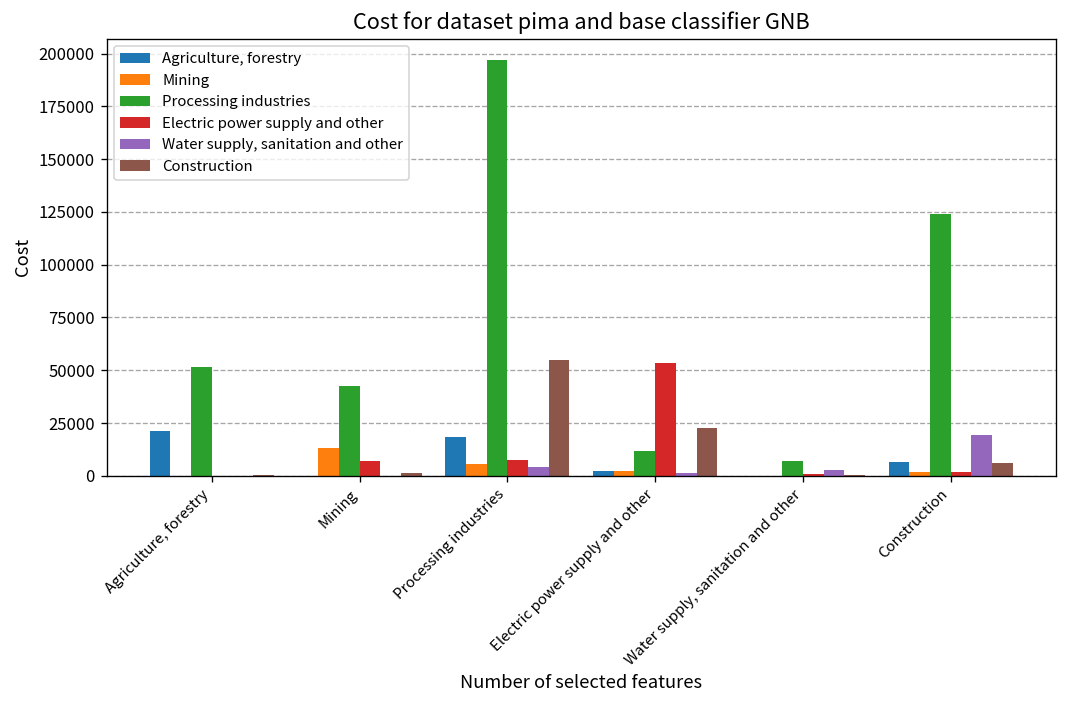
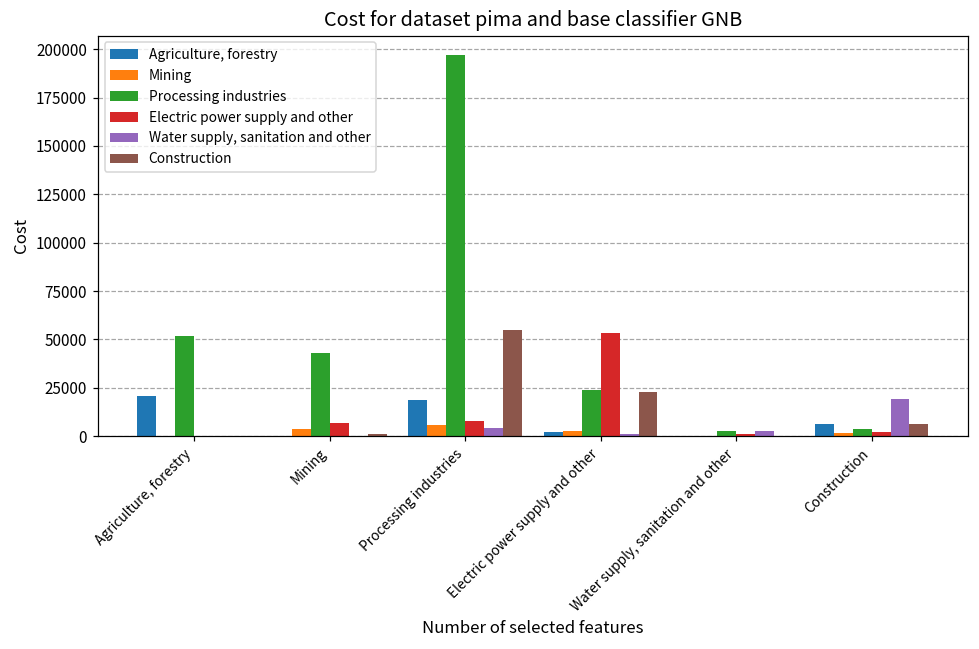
Mining, Mining: 13000 -> 3000
Processing industries, Electric power supply and other: 12000 -> 24000
Processing industries, Water supply, sanitation and other: 7000 -> 2000
Processing industries, Construction: 124000 -> 4000
